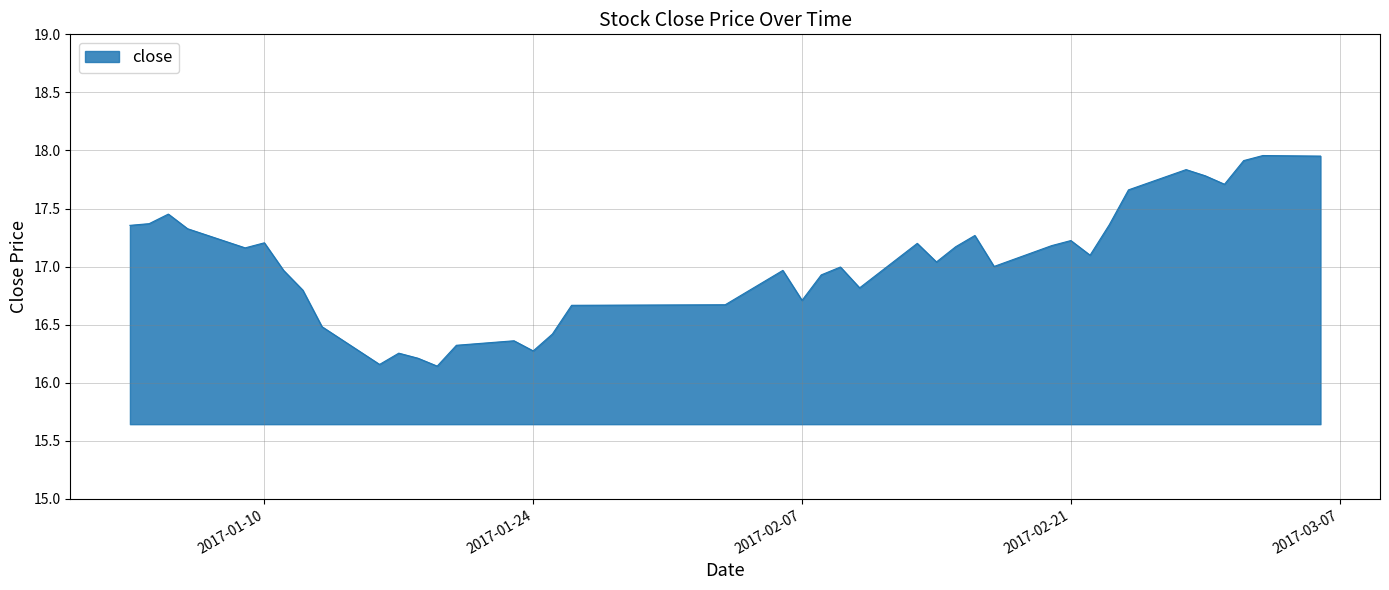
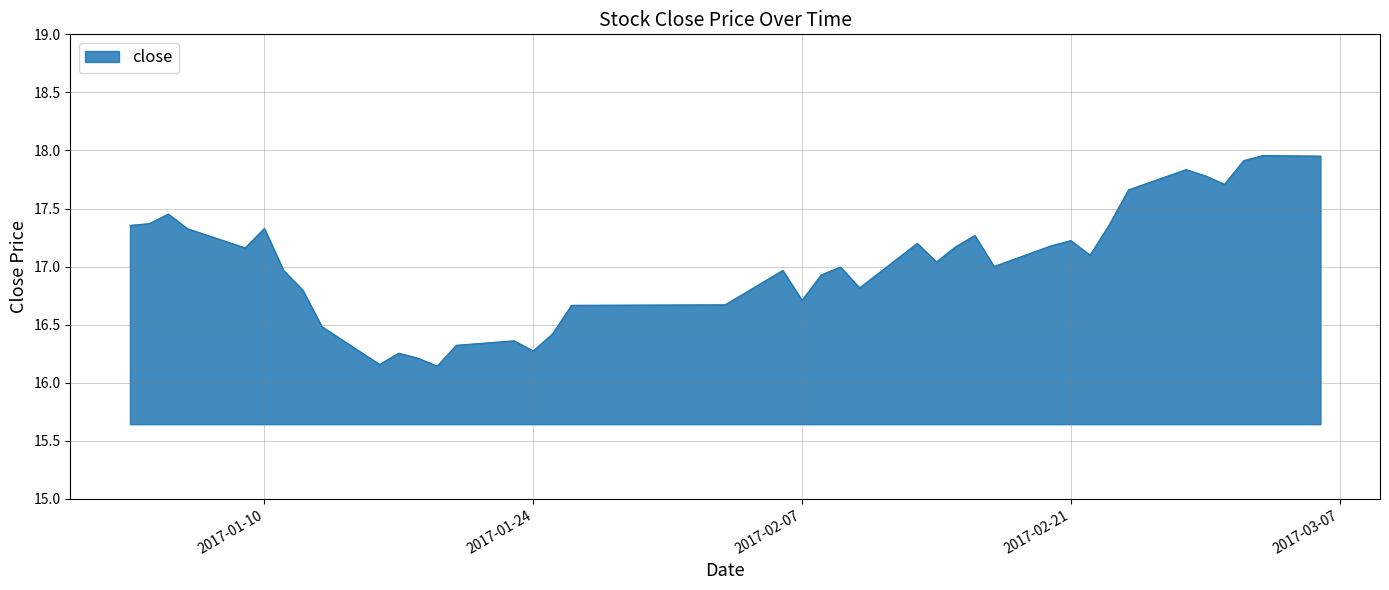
2017-01-10: 17.21 -> 17.33
